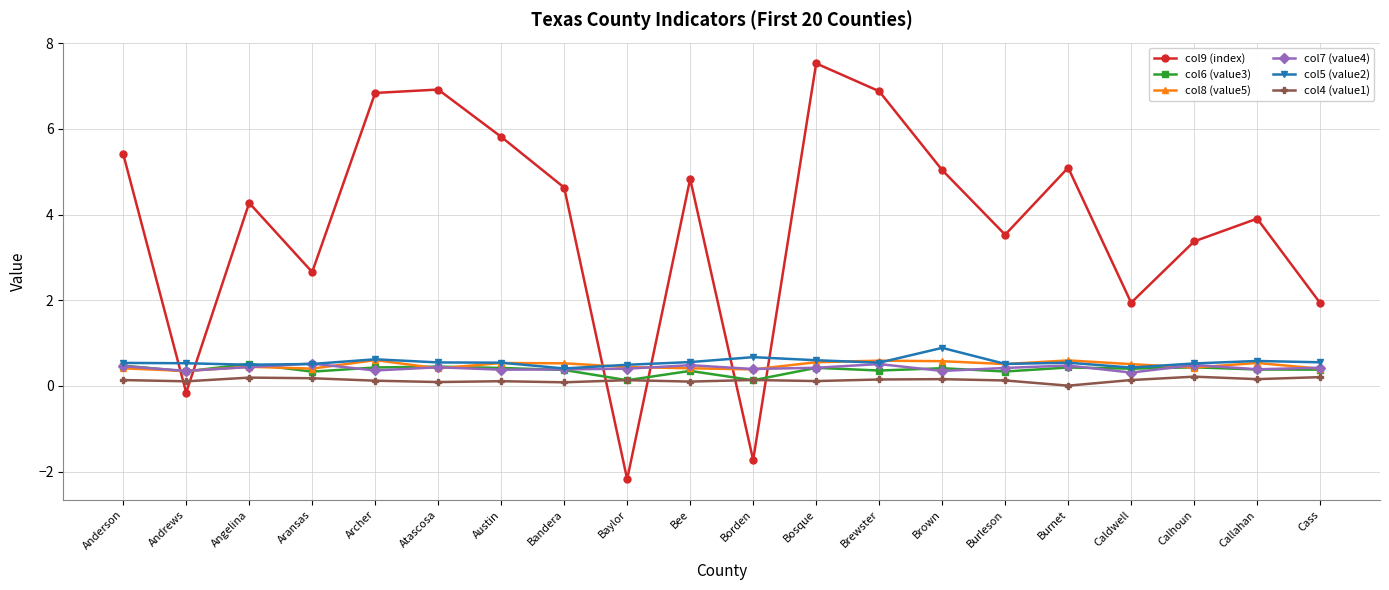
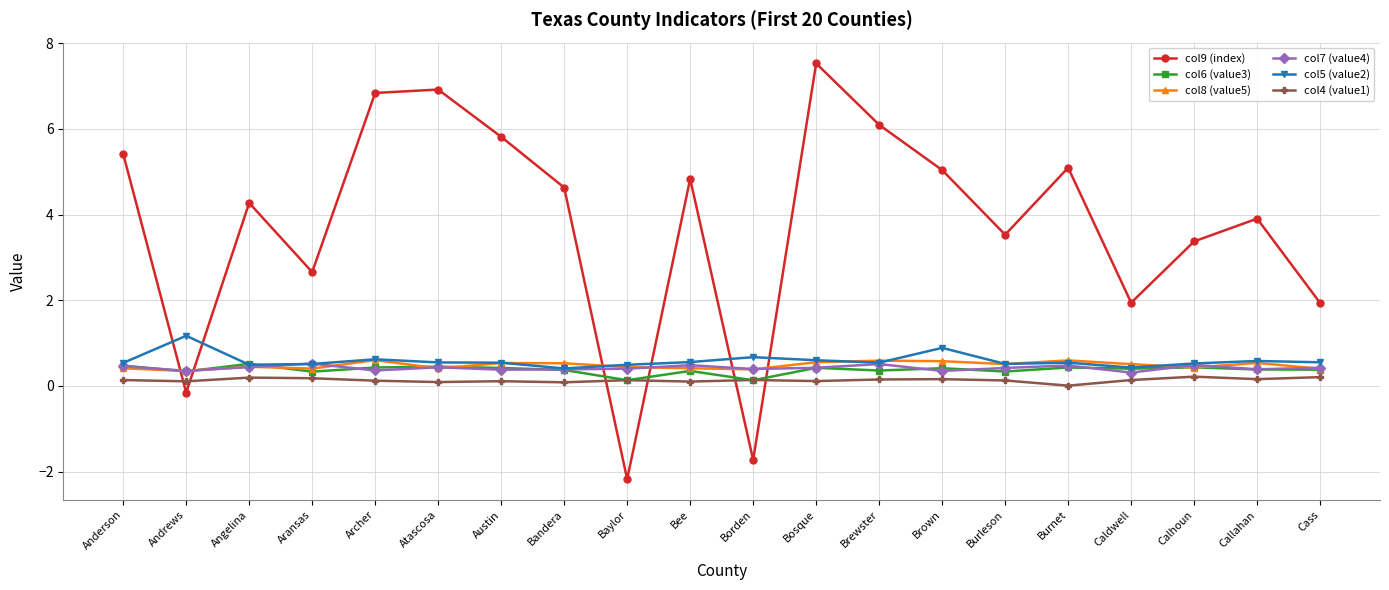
col5 (value2), Andrews: 0.5 -> 1.2
col9 (index), Brewster: 6.9 -> 6.1
